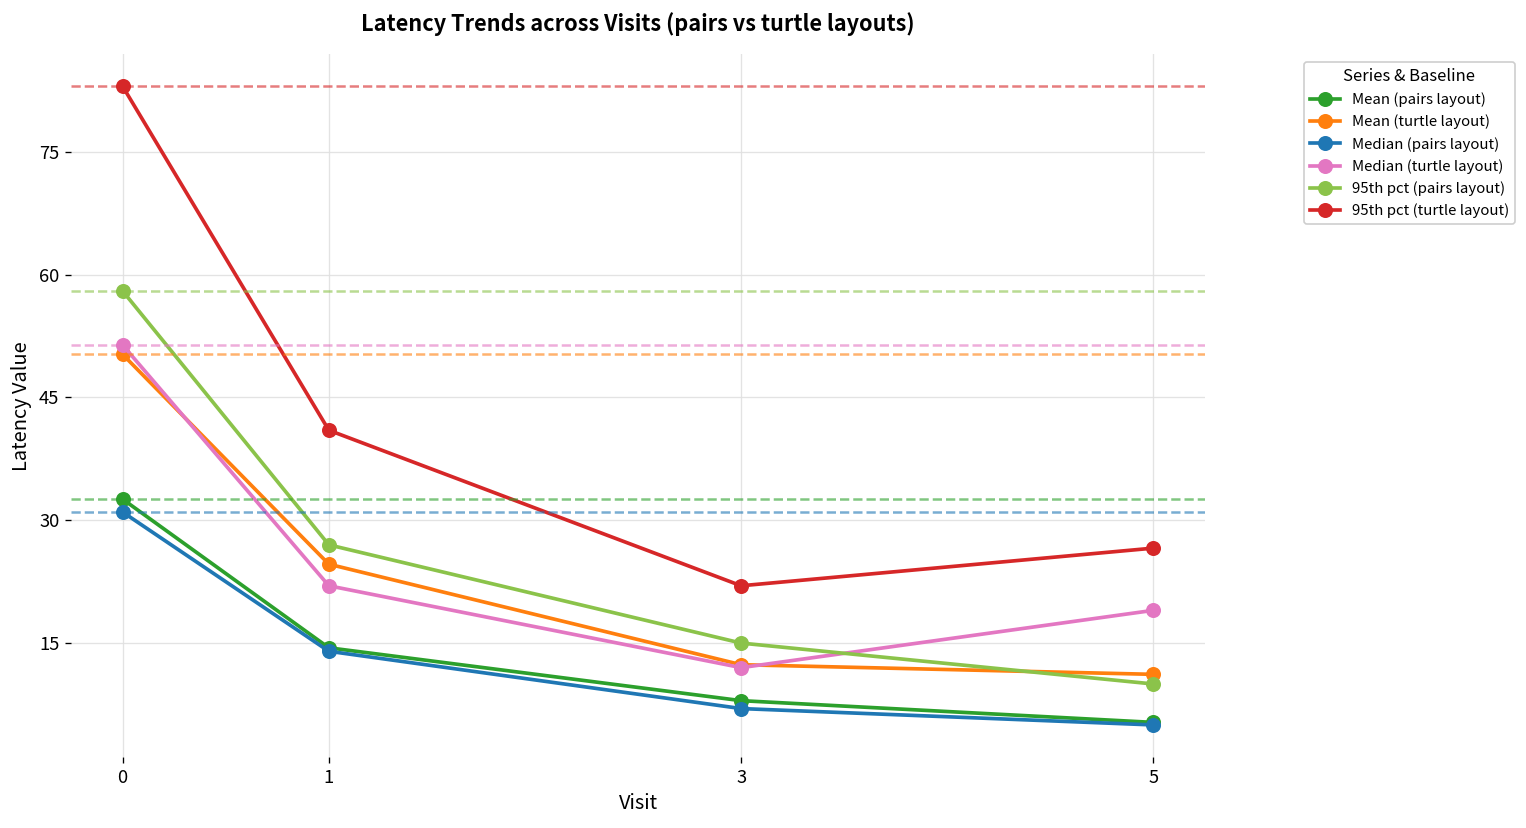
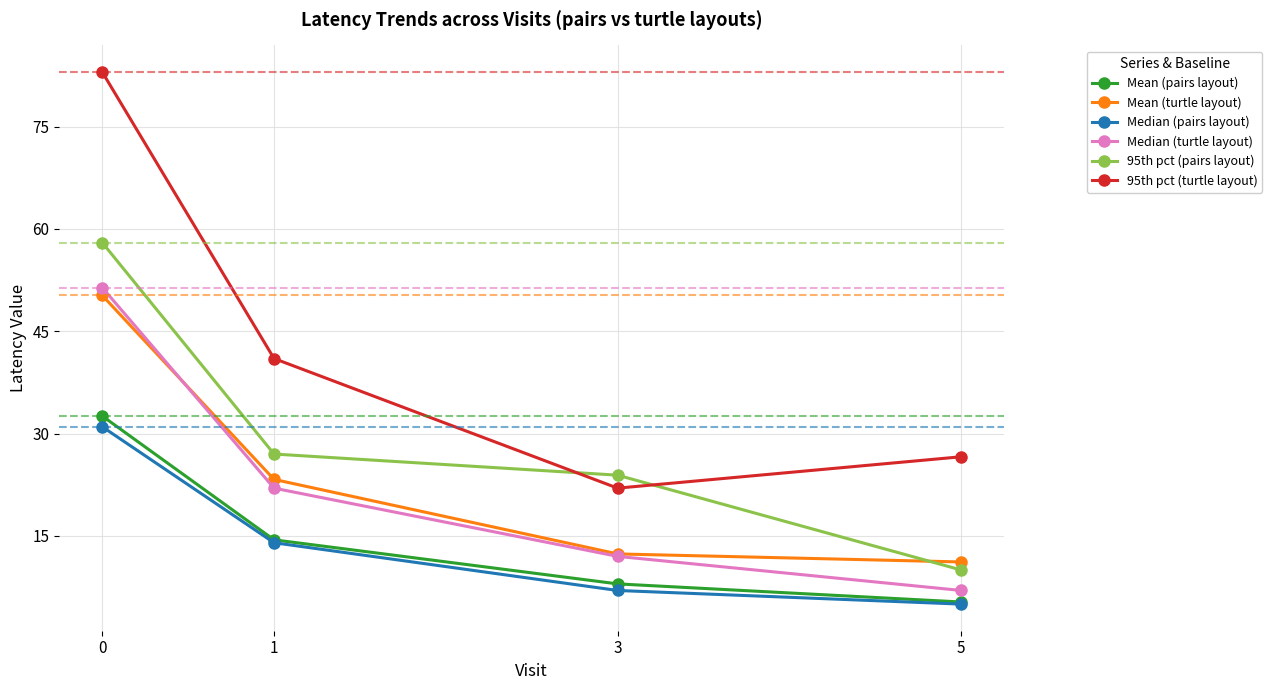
Mean (turtle layout), 1: 25 -> 23
95th pct (pairs layout), 3: 15 -> 24
Median (turtle layout), 5: 19 -> 7
